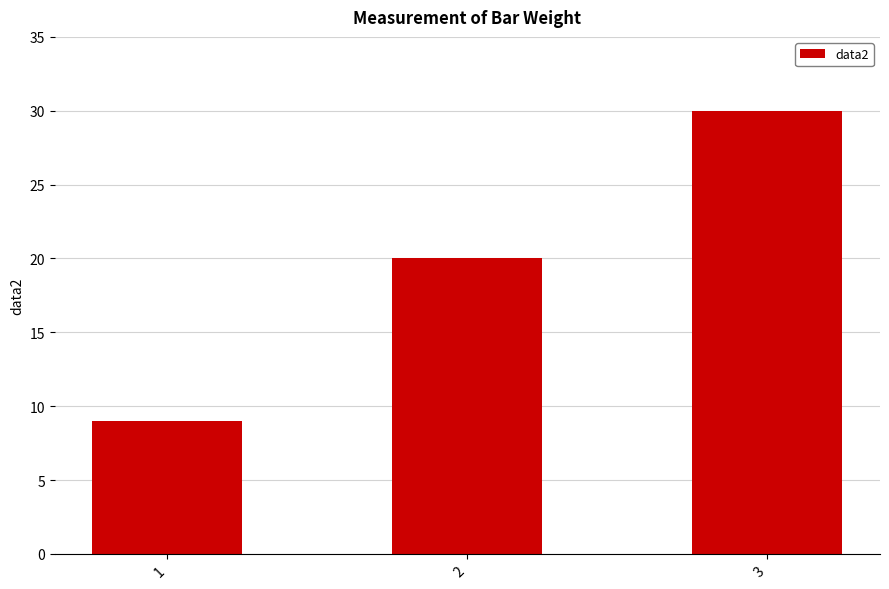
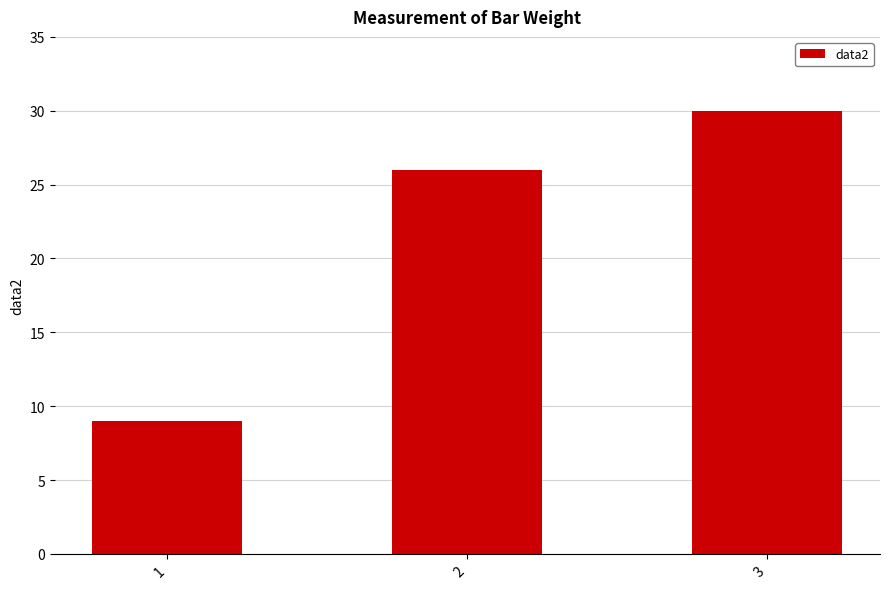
2: 20 -> 26
